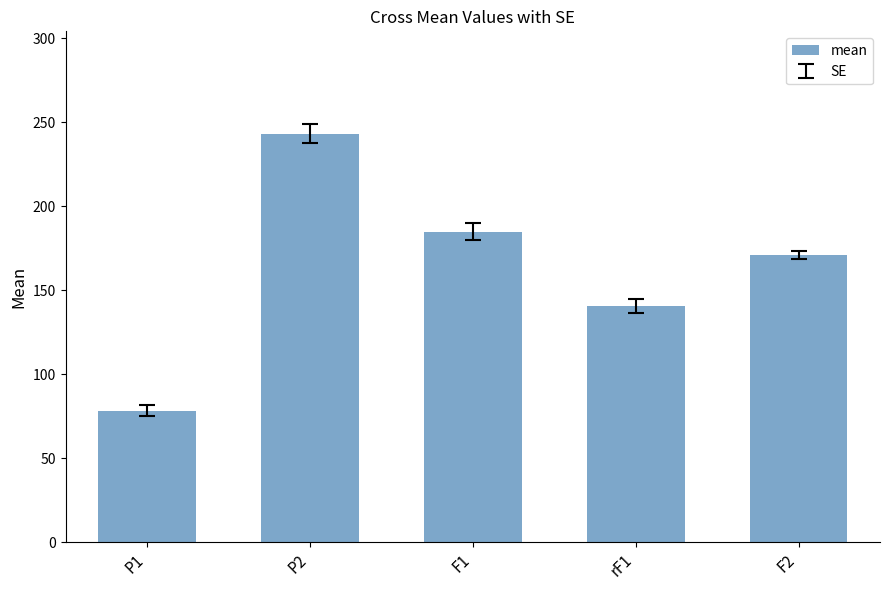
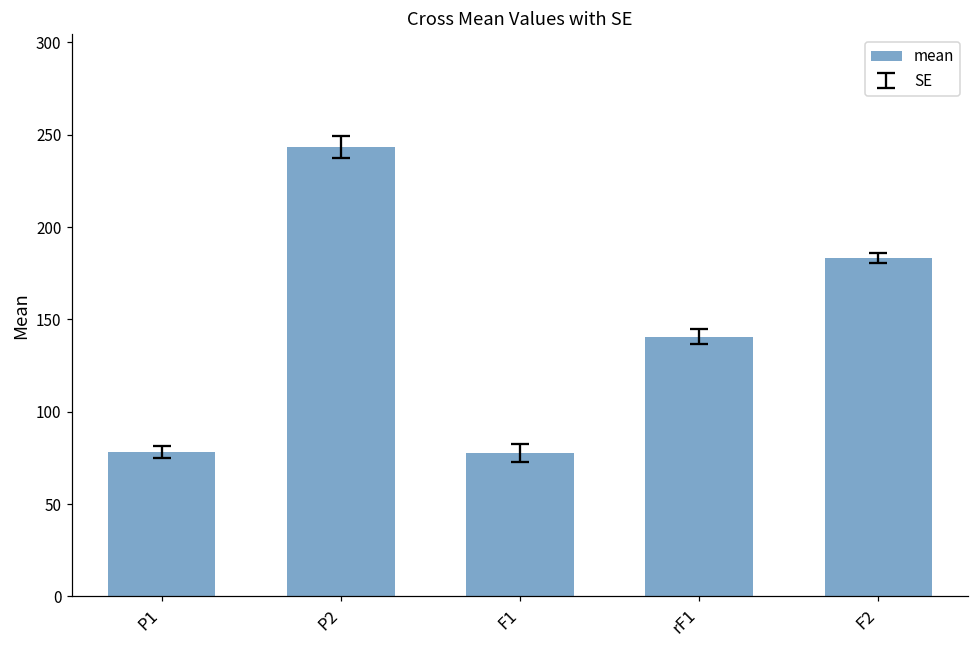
mean, F1: 185 -> 78
mean, F2: 171 -> 183
